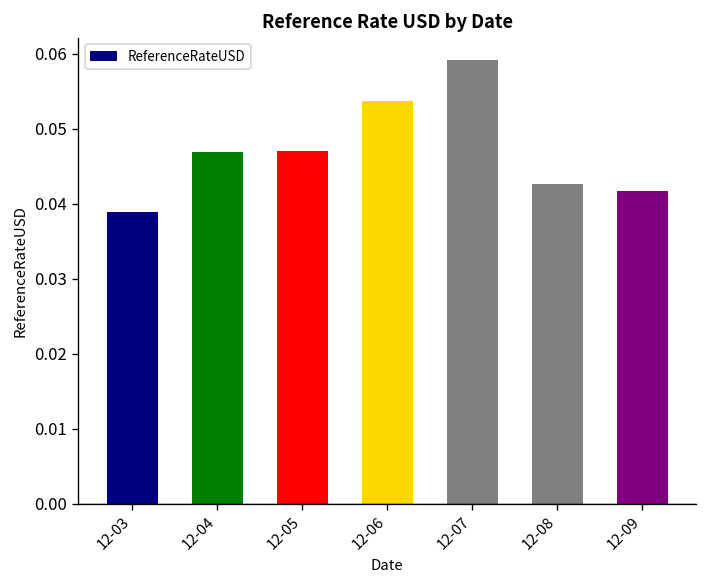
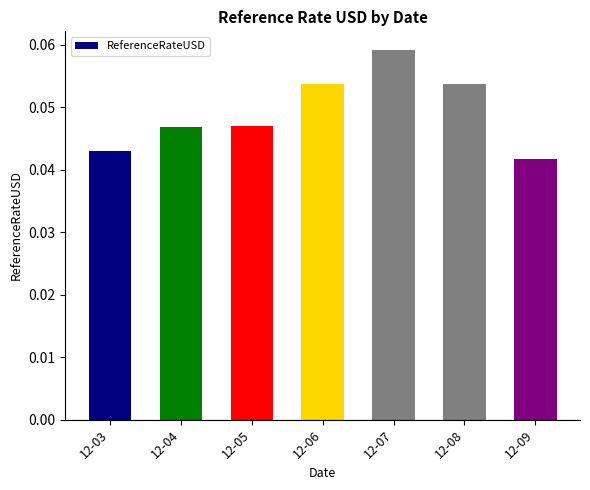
12-03: 0.039 -> 0.043
12-08: 0.043 -> 0.054
